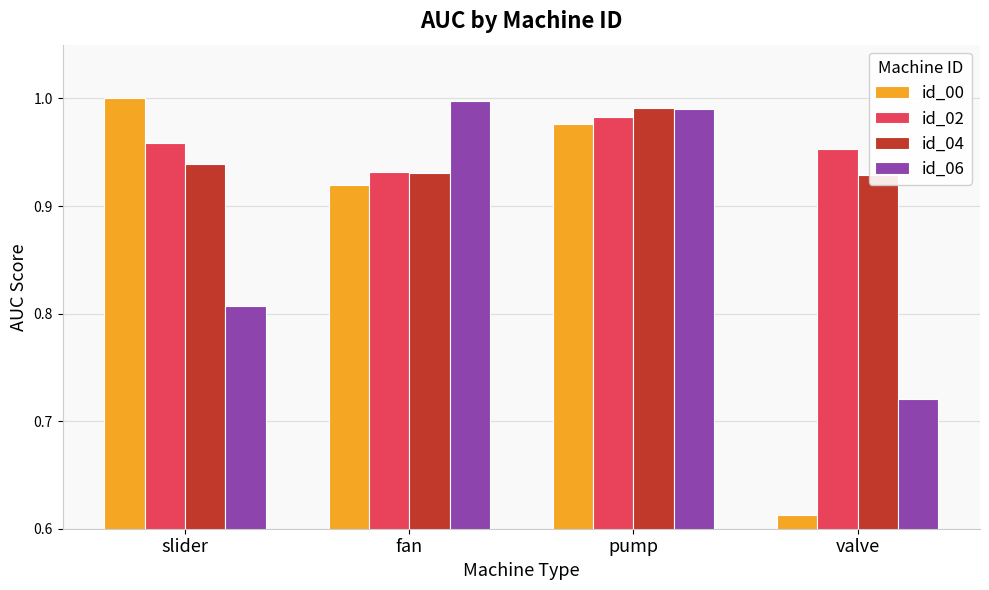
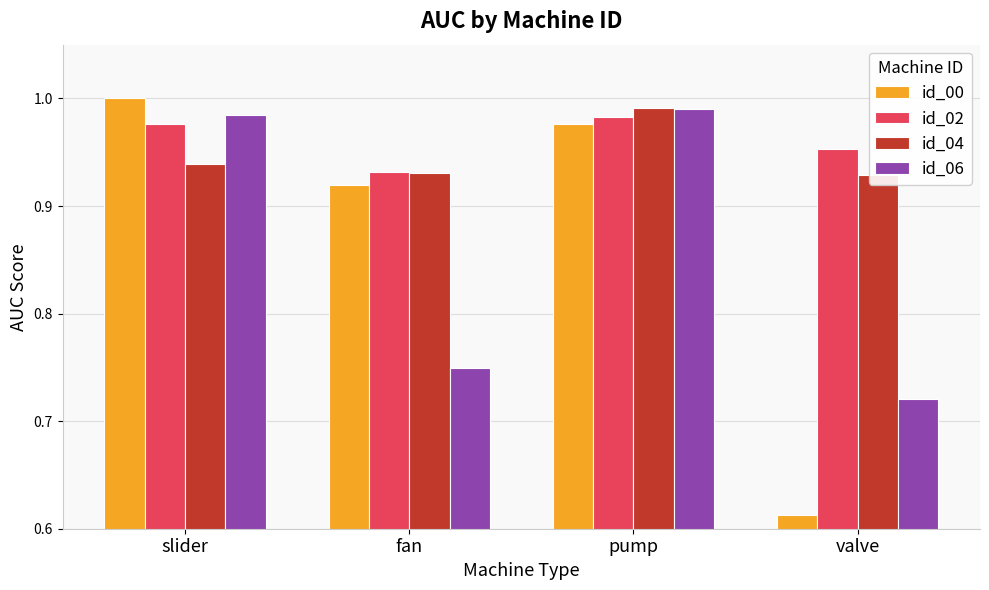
id_02, slider: 0.958 -> 0.976
id_06, slider: 0.807 -> 0.984
id_06, fan: 0.997 -> 0.749
